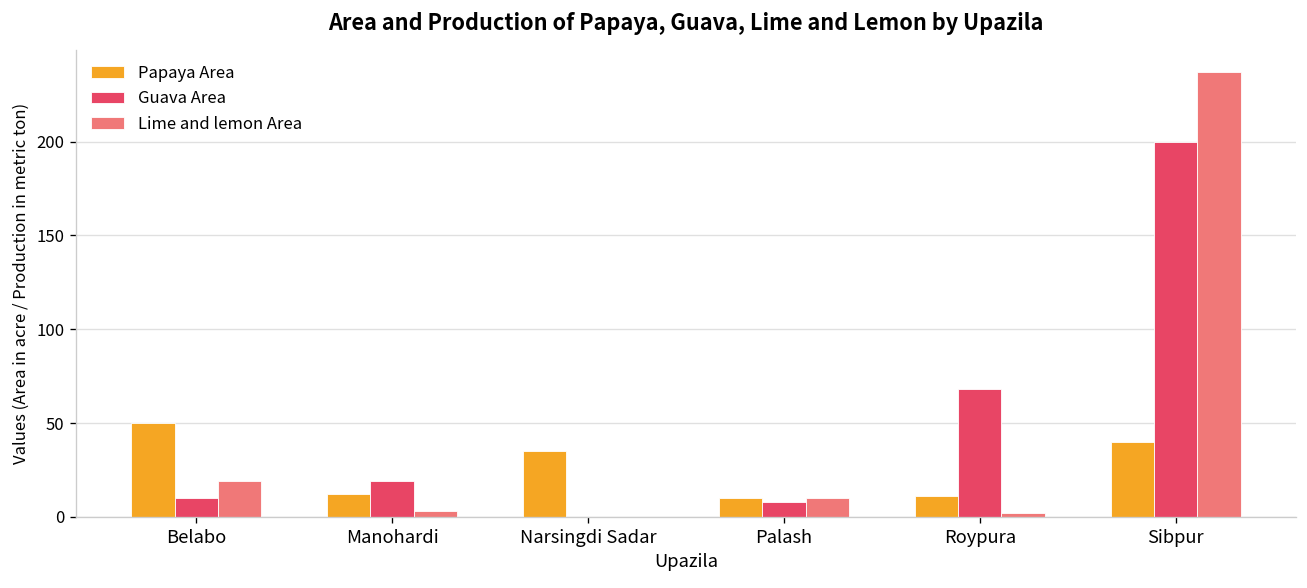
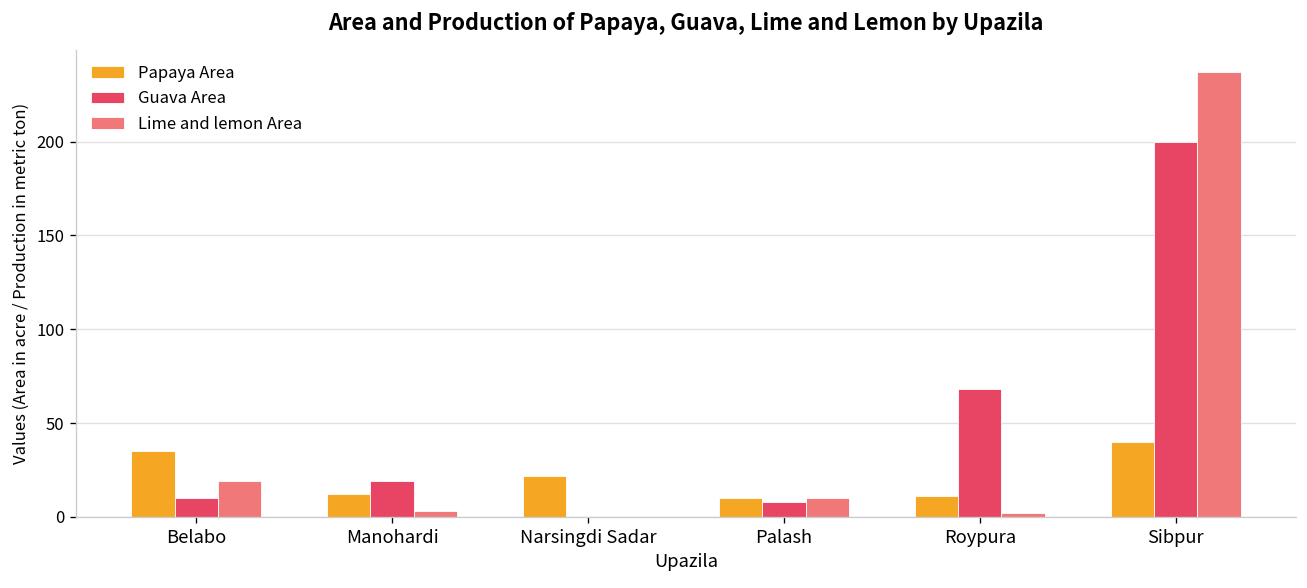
Papaya Area, Belabo: 50 -> 35
Papaya Area, Narsingdi Sadar: 35 -> 22
